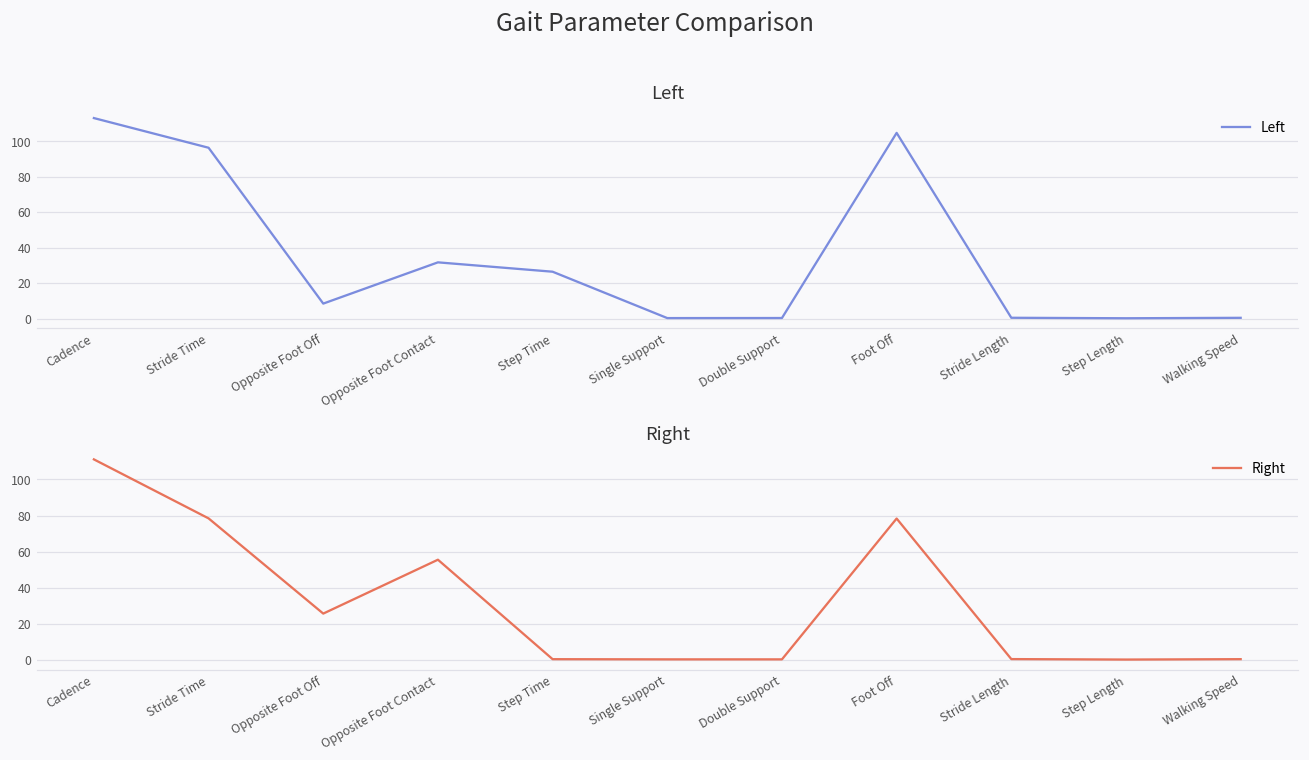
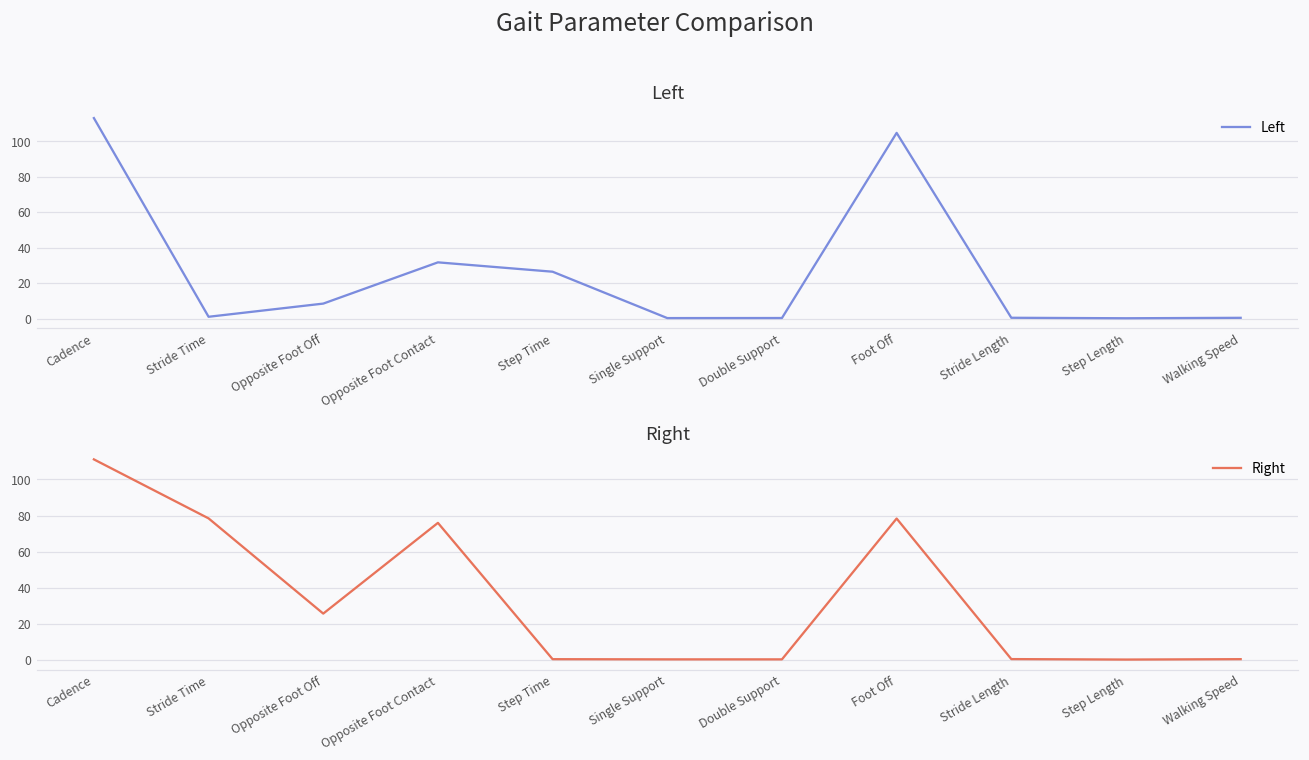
Left, Stride Time: 96 -> 1
Right, Opposite Foot Contact: 56 -> 76
